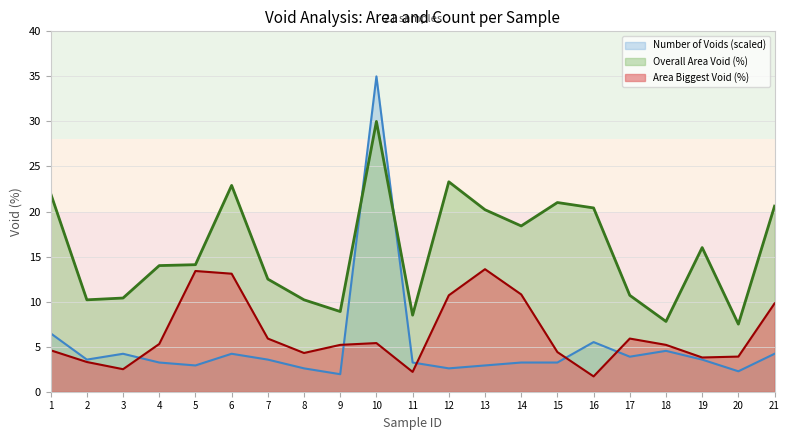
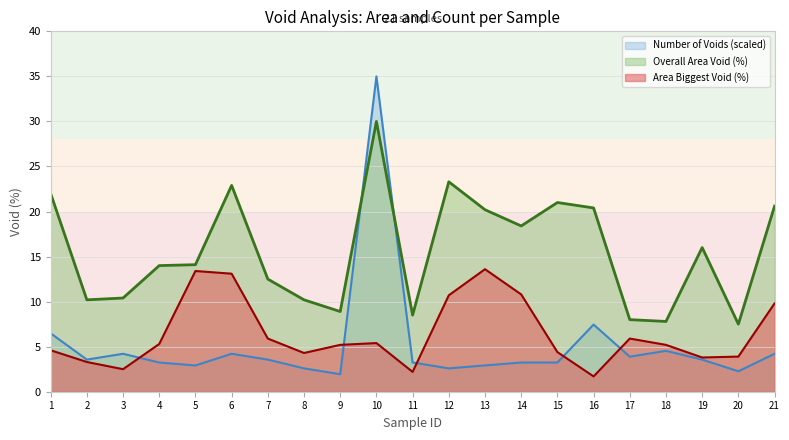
Number of Voids (scaled), 16: 6 -> 7
Overall Area Void (%), 17: 11 -> 8
